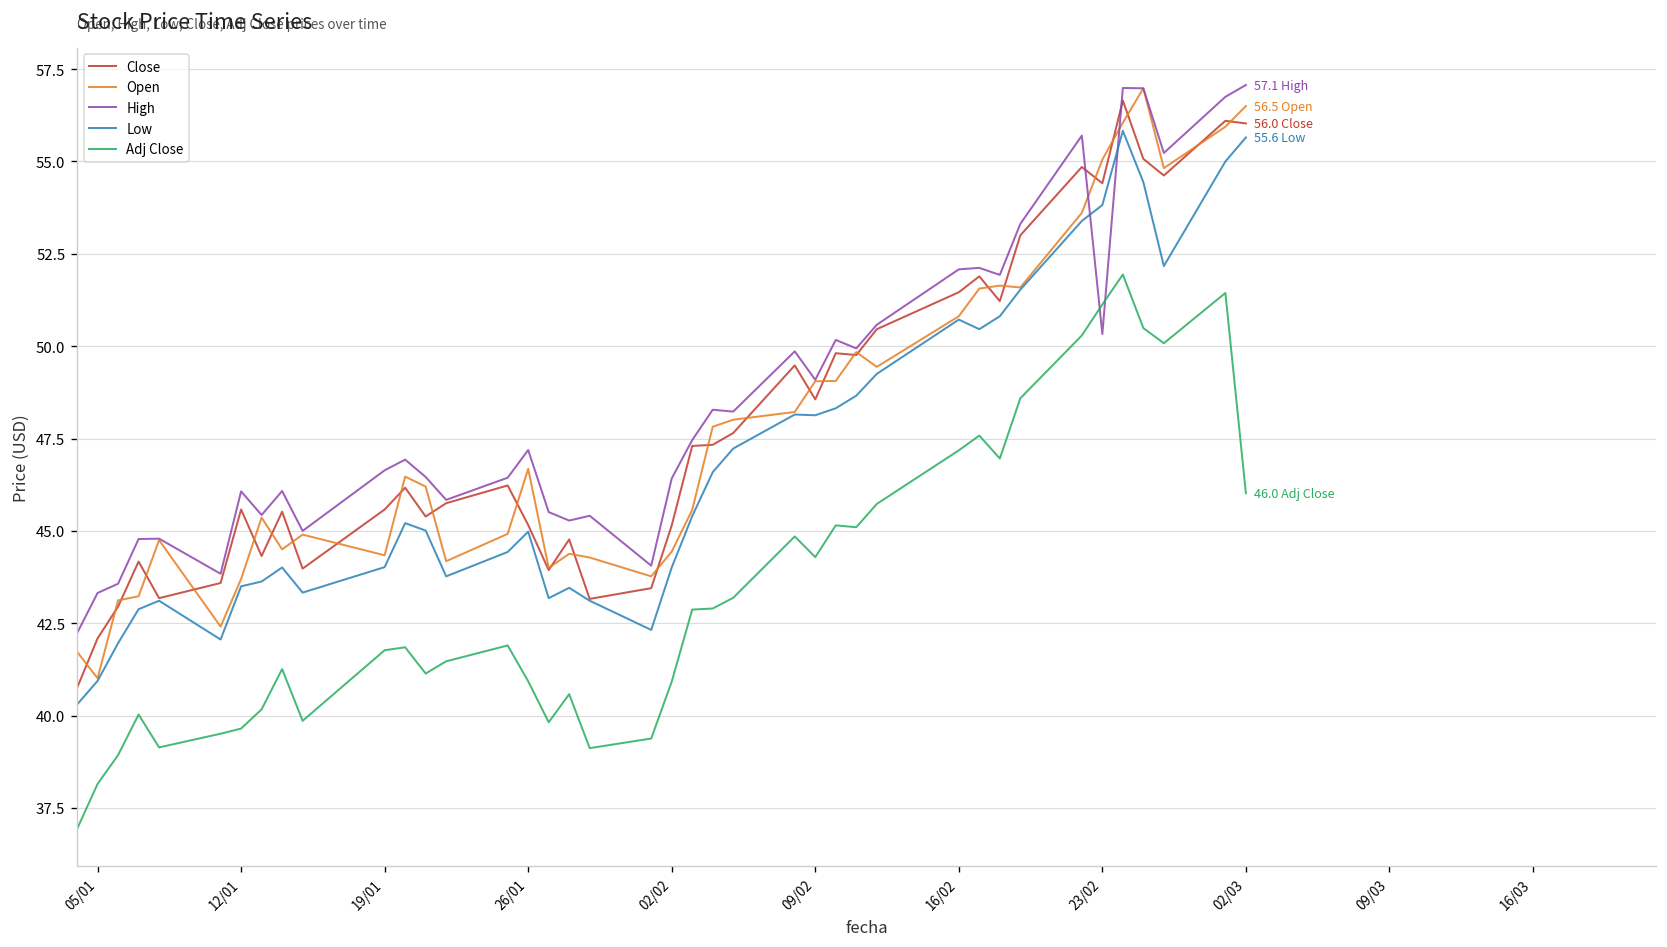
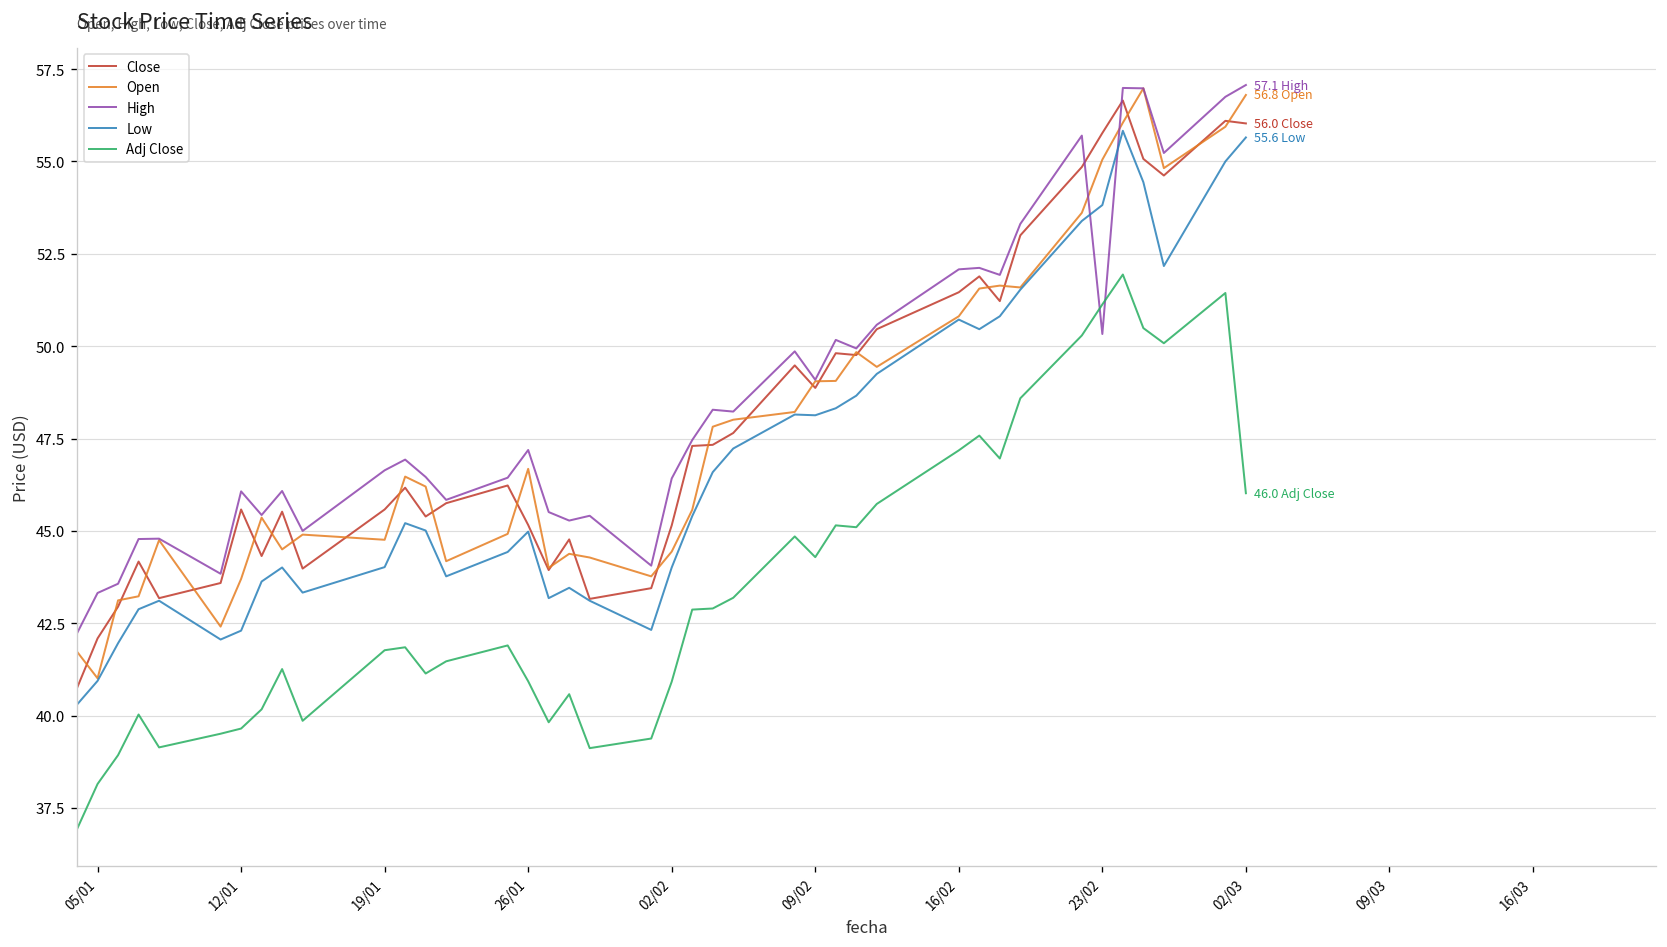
Low, 12/01: 43.5 -> 42.3
Open, 19/01: 44.3 -> 44.8
Close, 09/02: 48.6 -> 48.9
Close, 23/02: 54.4 -> 55.8
Open, 02/03: 56.5 -> 56.8
